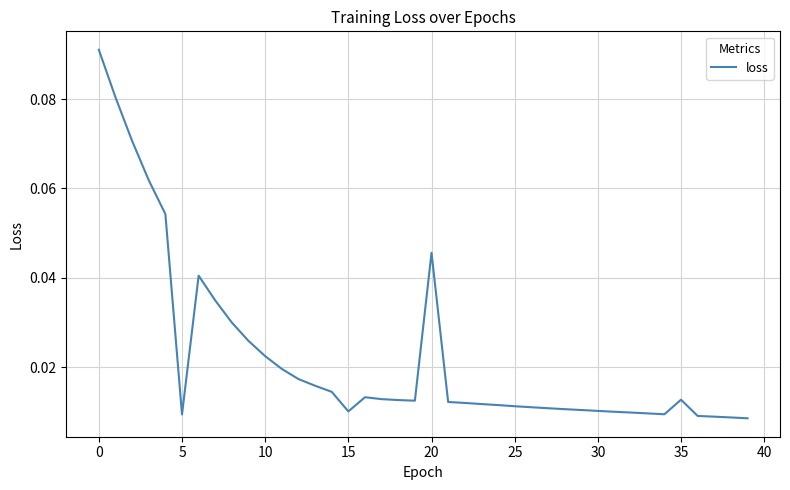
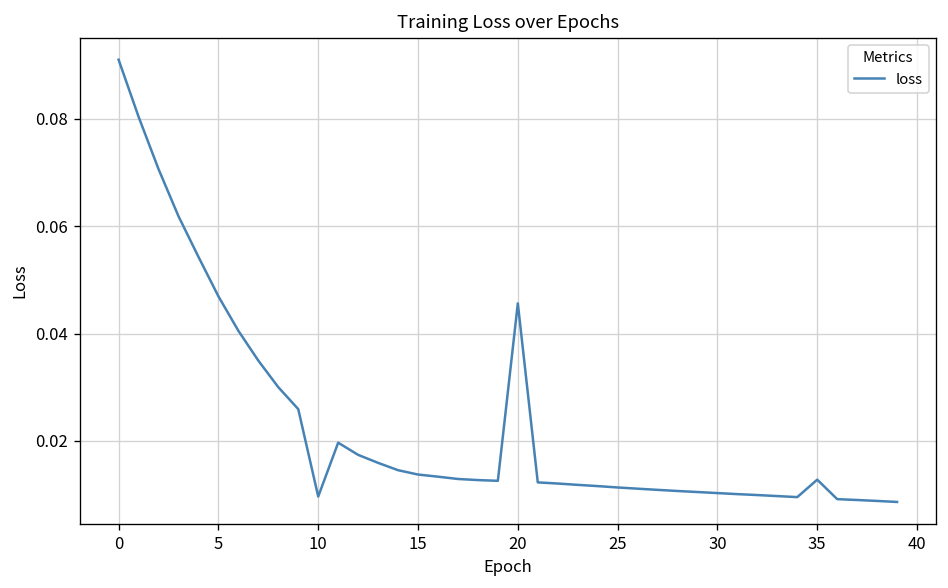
5: 0.009 -> 0.047
10: 0.023 -> 0.010
15: 0.010 -> 0.014
